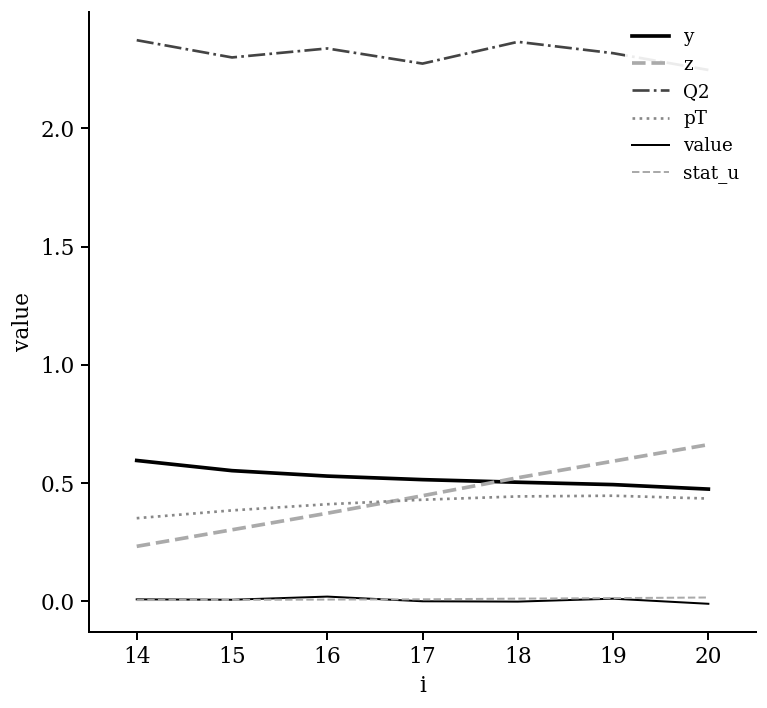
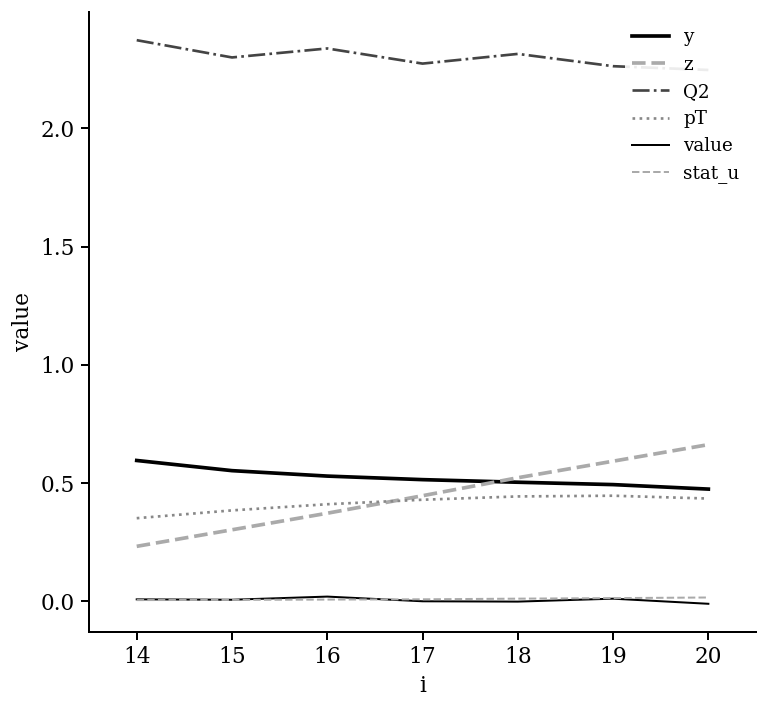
Q2, 18: 2.37 -> 2.32
Q2, 19: 2.32 -> 2.26
